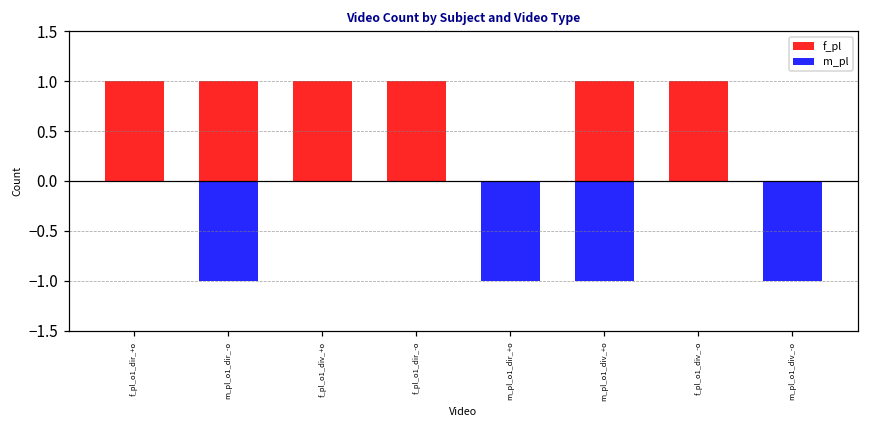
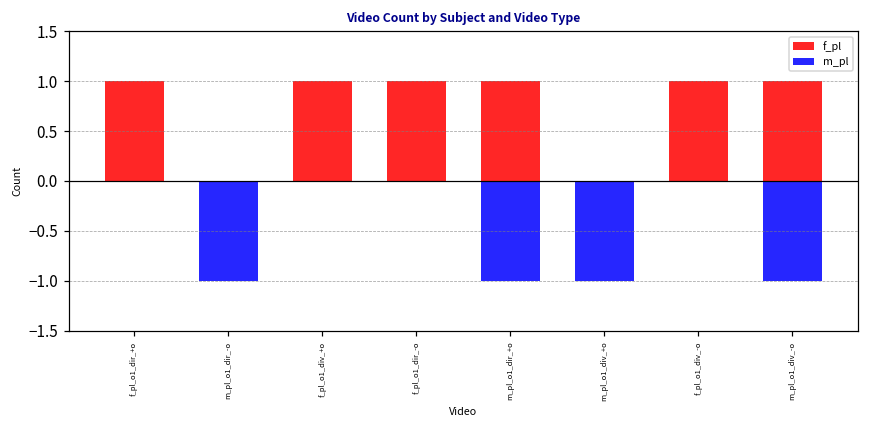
f_pl, m_pl_o1_dir_-o: 1 -> 0
f_pl, m_pl_o1_dir_+o: 0 -> 1
f_pl, m_pl_o1_div_+o: 1 -> 0
f_pl, m_pl_o1_div_-o: 0 -> 1
